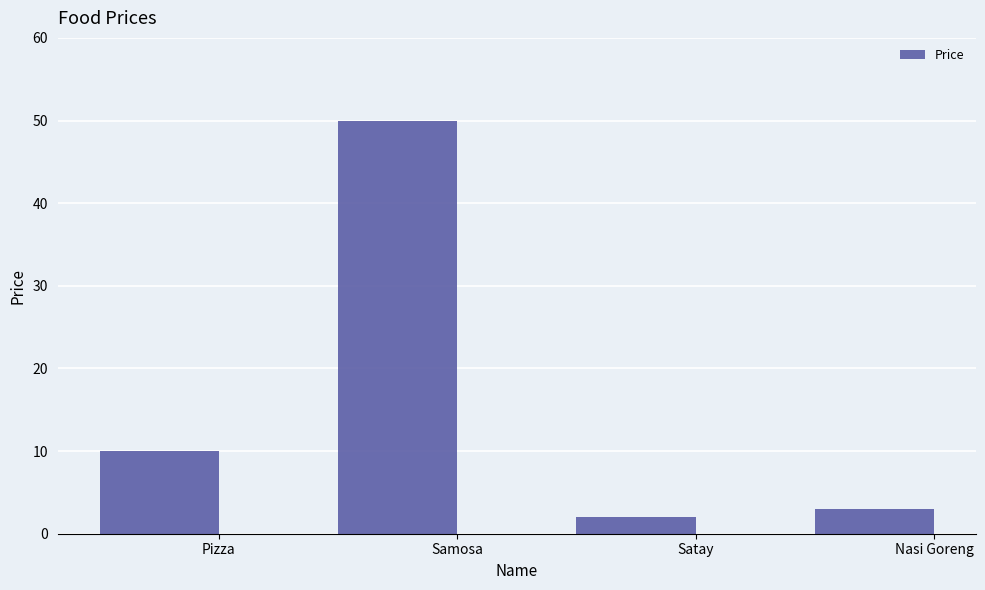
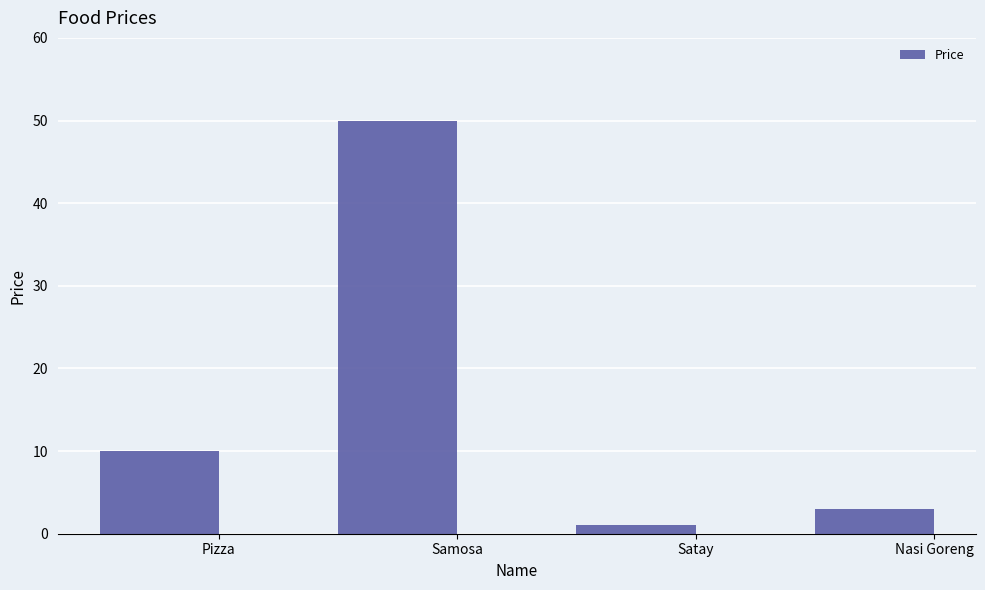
Satay: 2 -> 1
